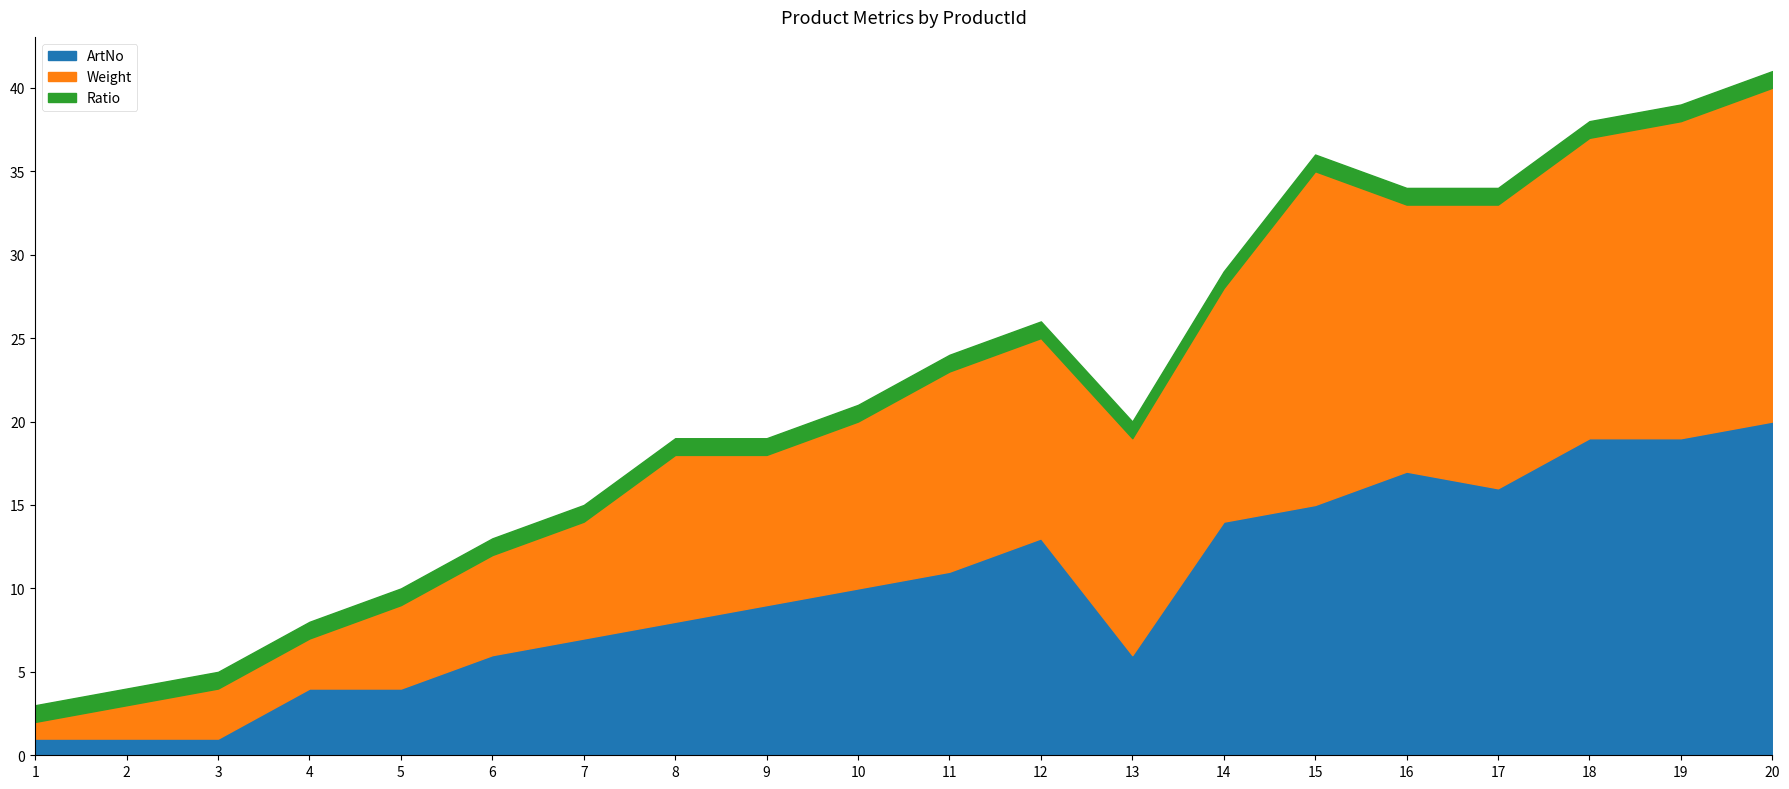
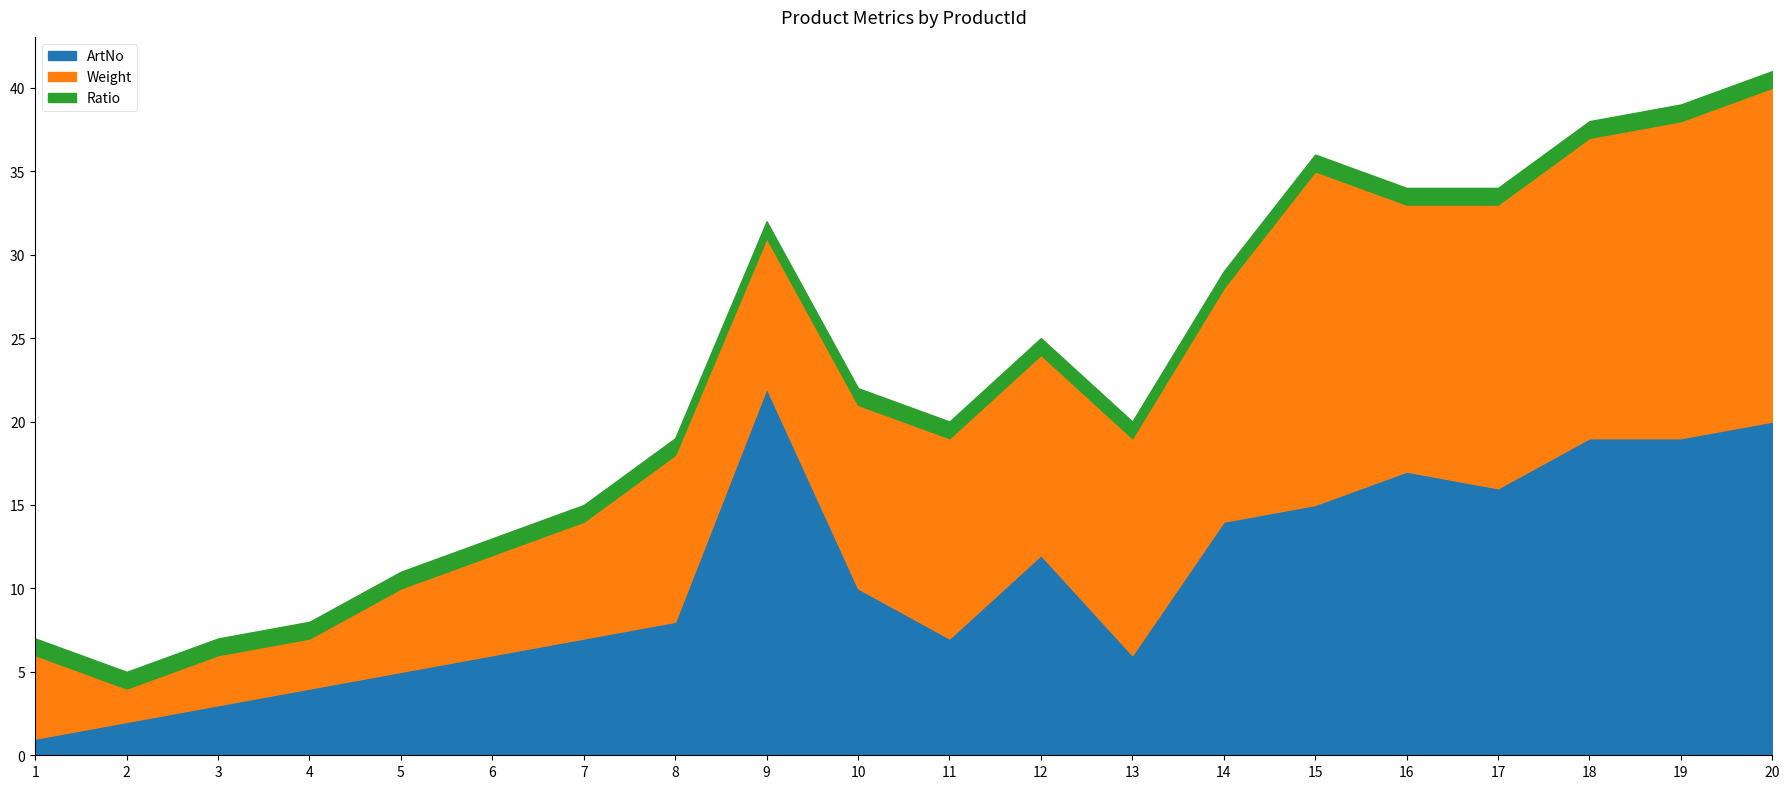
Weight, 1: 1 -> 5
ArtNo, 2: 1 -> 2
ArtNo, 3: 1 -> 3
ArtNo, 5: 4 -> 5
ArtNo, 9: 9 -> 22
Weight, 10: 10 -> 11
ArtNo, 11: 11 -> 7
ArtNo, 12: 13 -> 12
